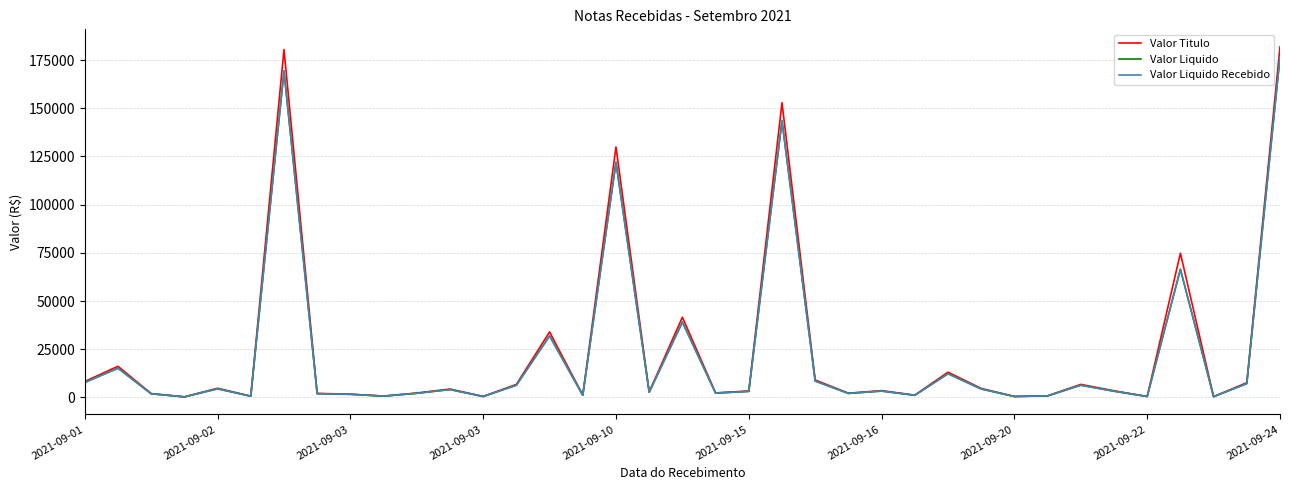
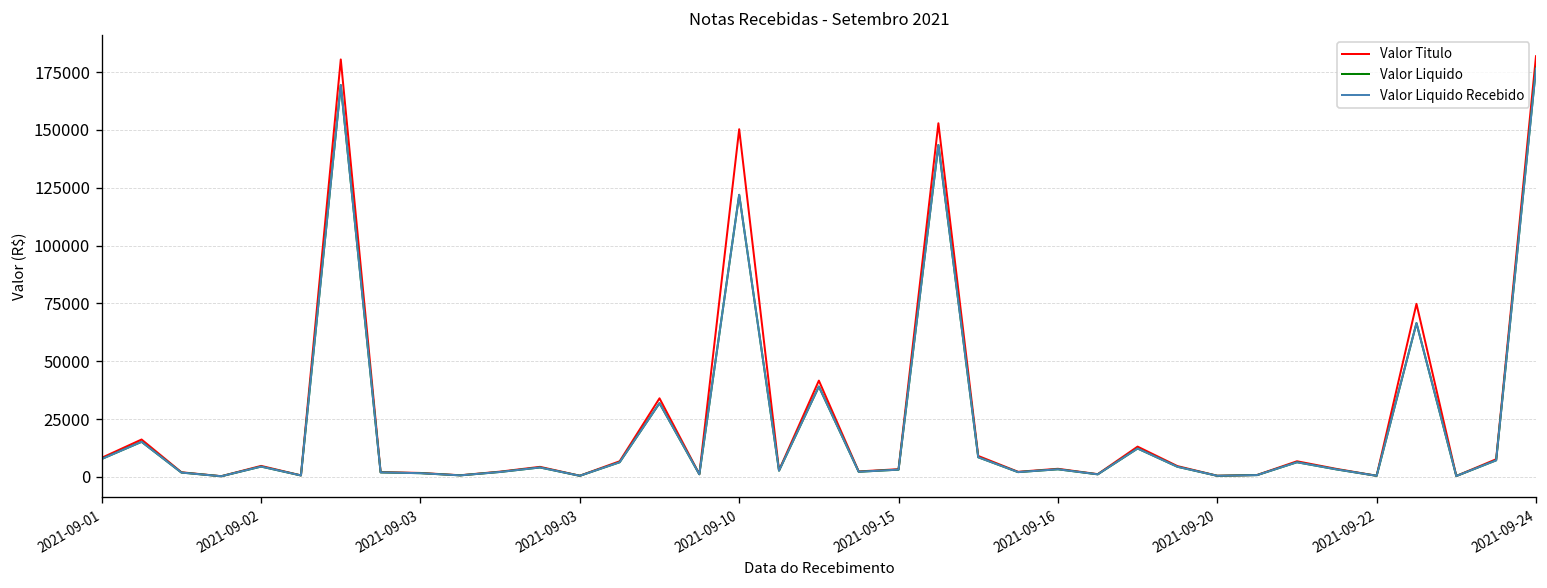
Valor Titulo, 2021-09-10: 130000 -> 150000
